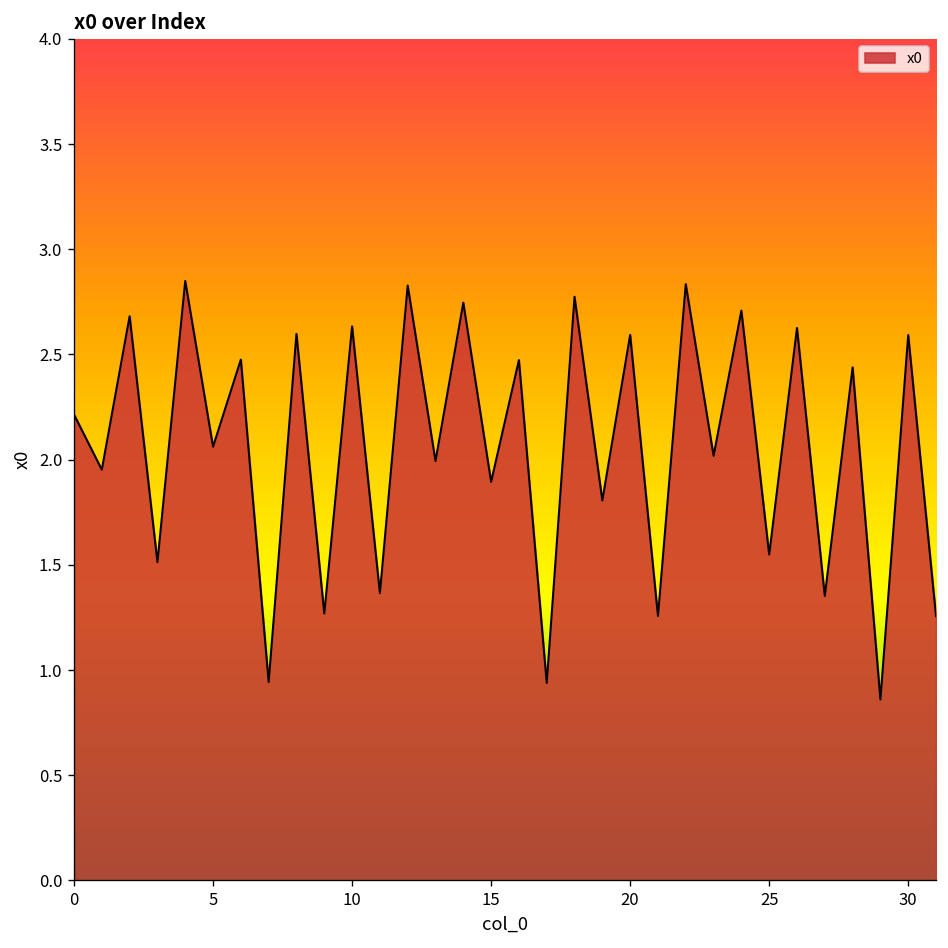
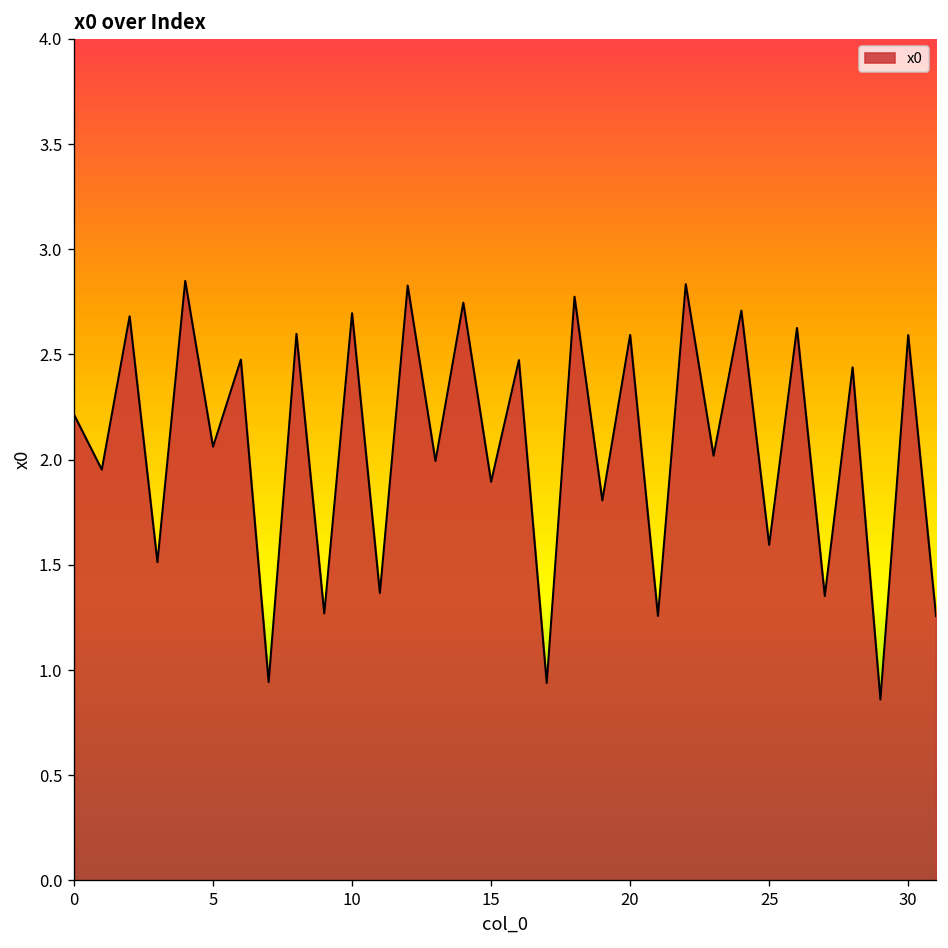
10: 2.63 -> 2.70
25: 1.55 -> 1.60
